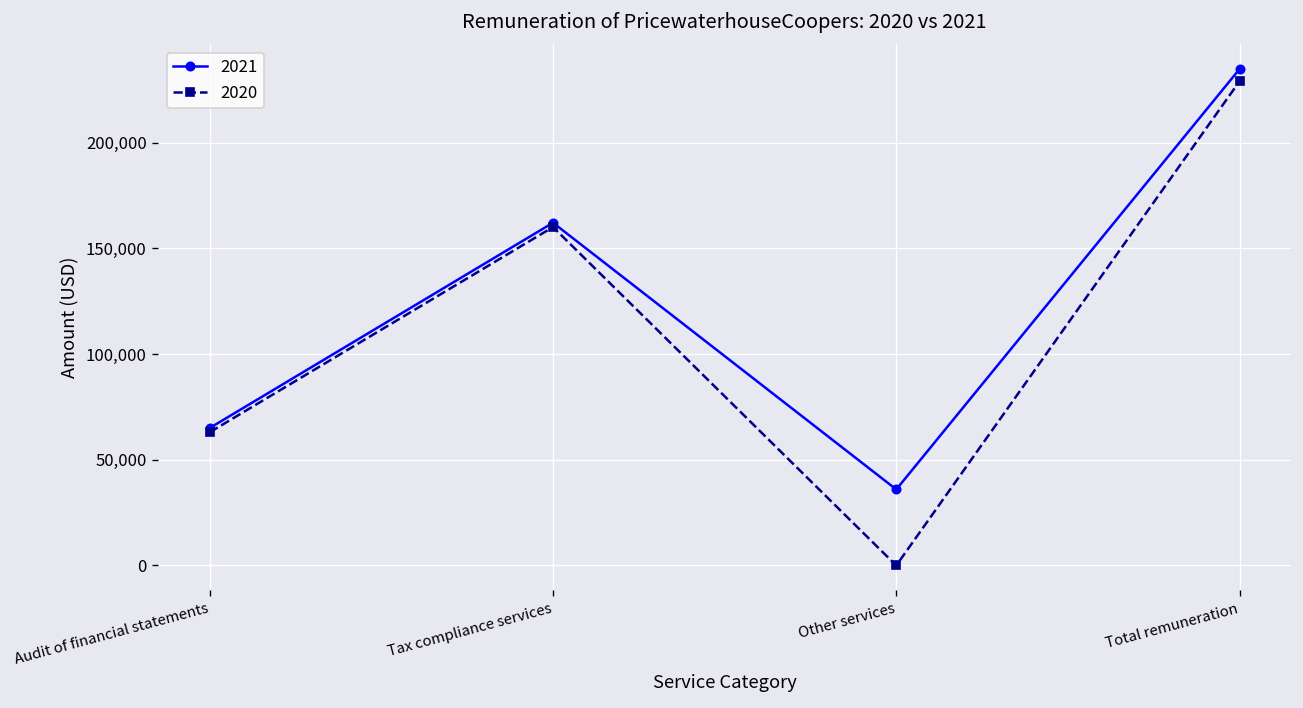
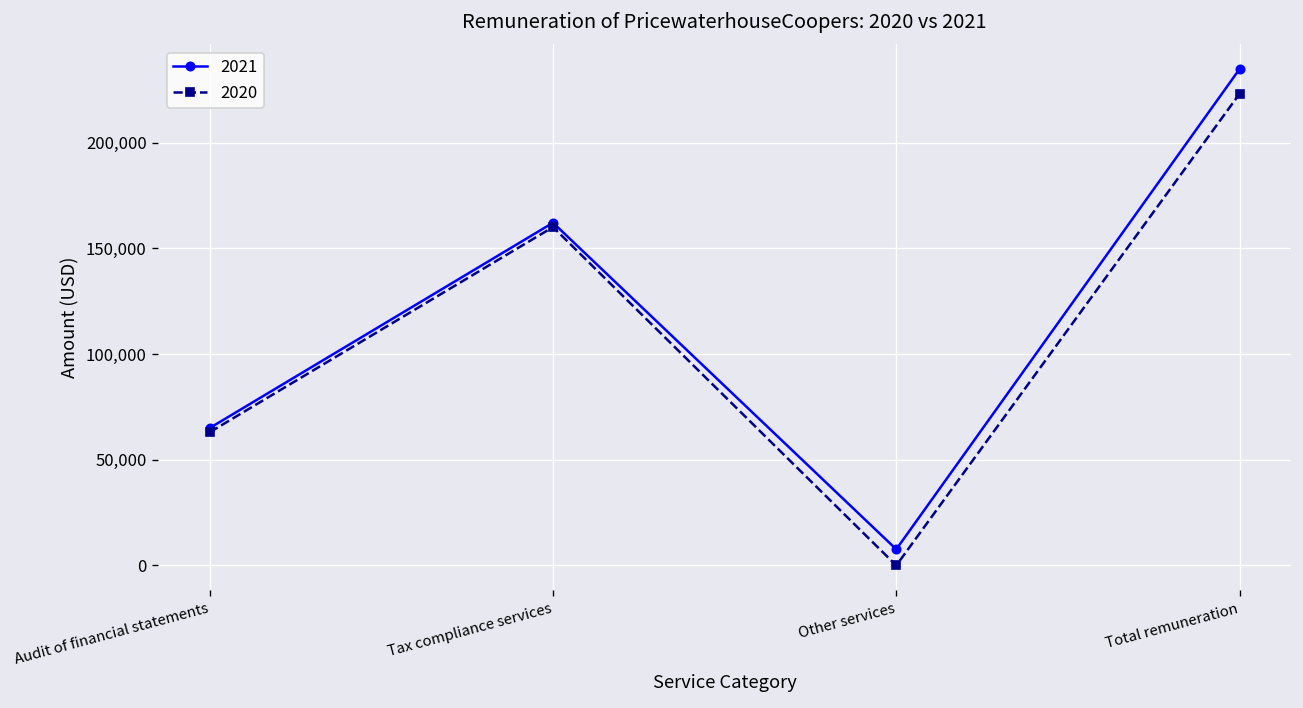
2021, Other services: 36,000 -> 8,000
2020, Total remuneration: 229,000 -> 223,000
